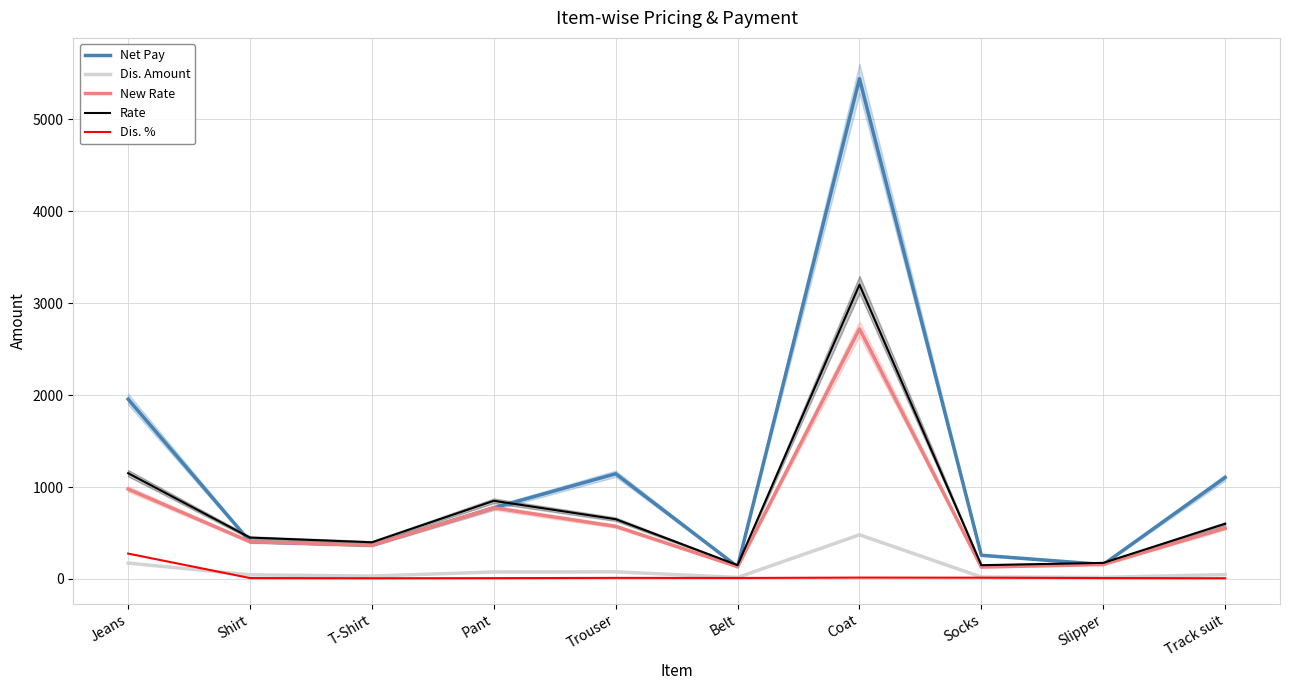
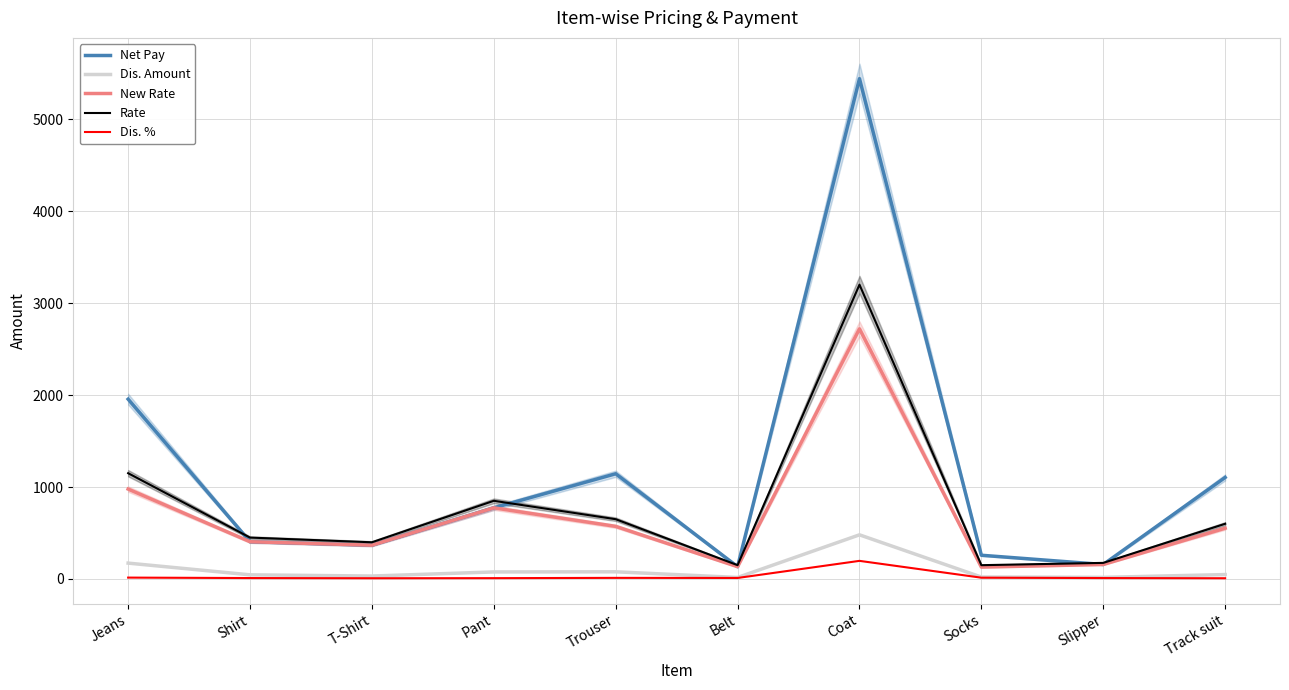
Dis. %, Jeans: 300 -> 0
Dis. %, Coat: 0 -> 200
